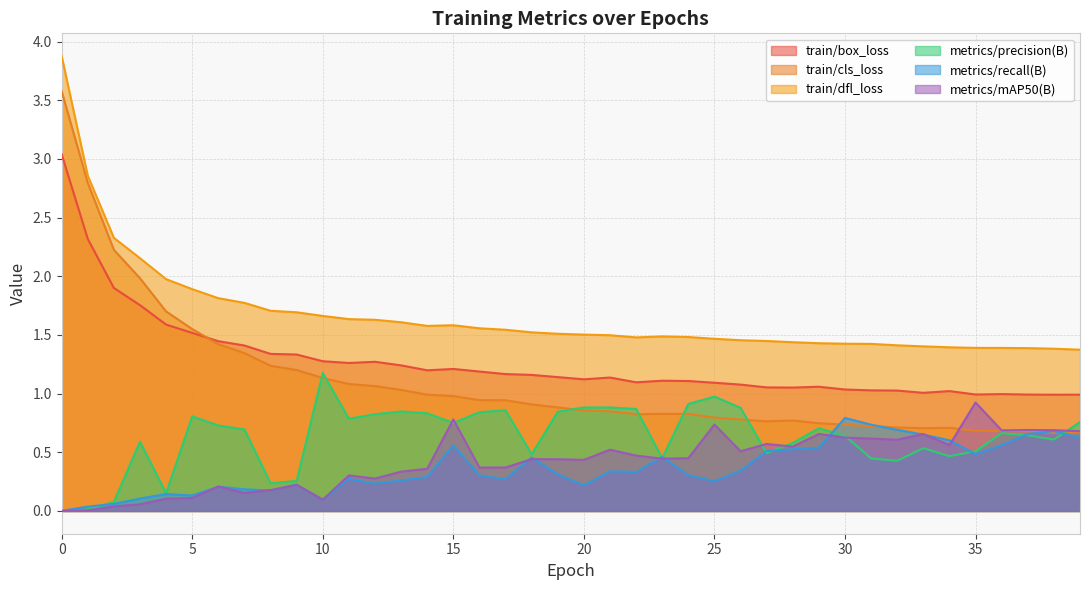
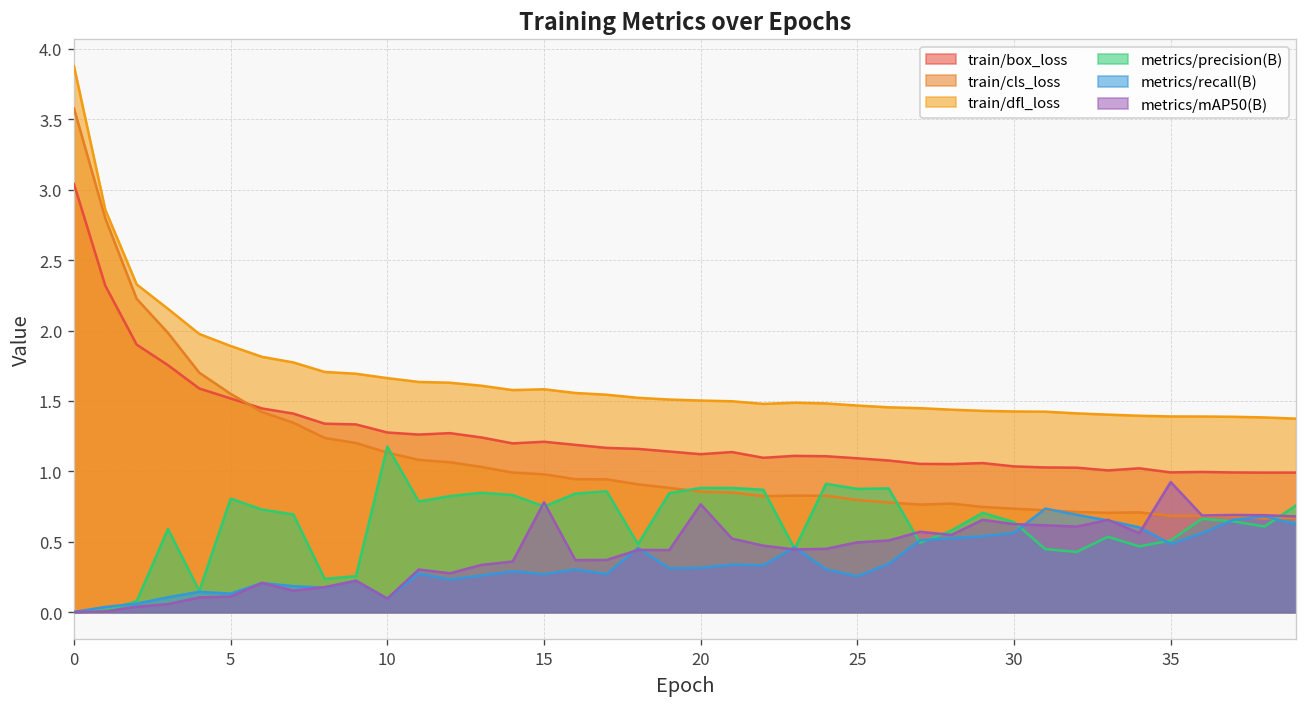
metrics/recall(B), 15: 0.56 -> 0.27
metrics/recall(B), 20: 0.22 -> 0.31
metrics/mAP50(B), 20: 0.44 -> 0.77
metrics/precision(B), 25: 0.97 -> 0.88
metrics/mAP50(B), 25: 0.74 -> 0.50
metrics/recall(B), 30: 0.79 -> 0.56
